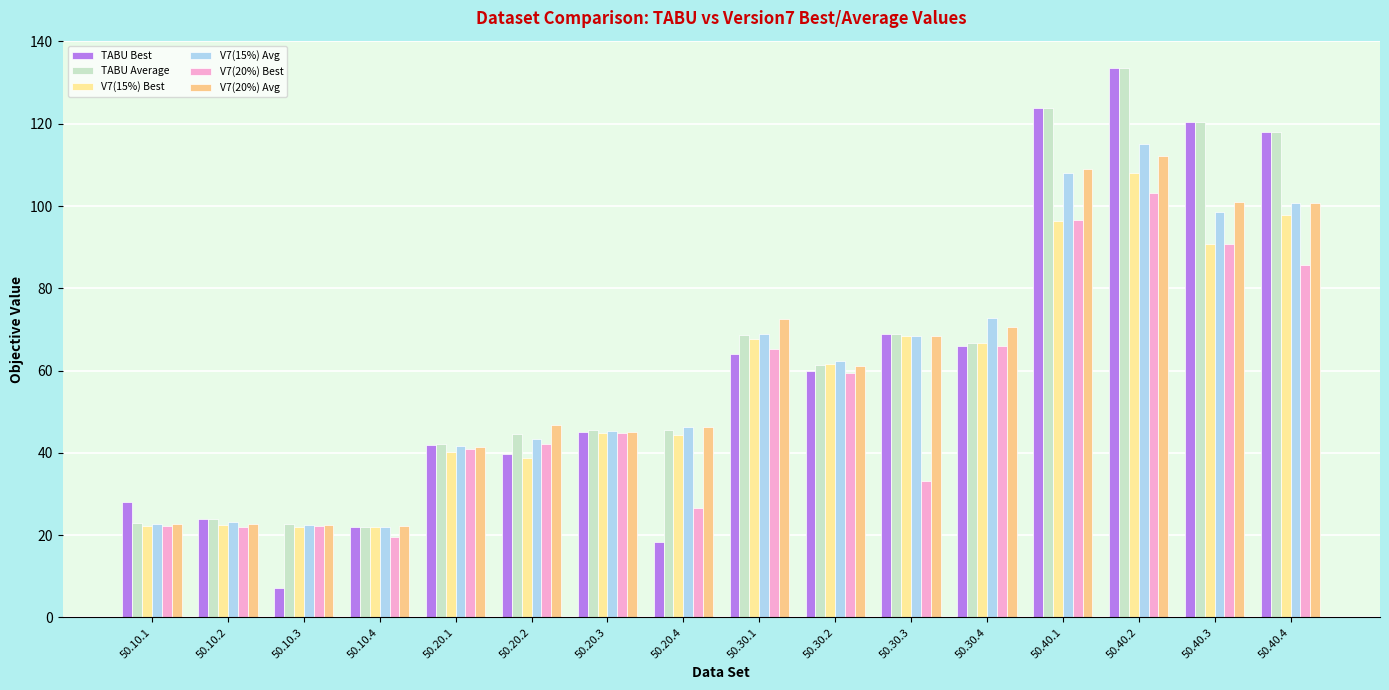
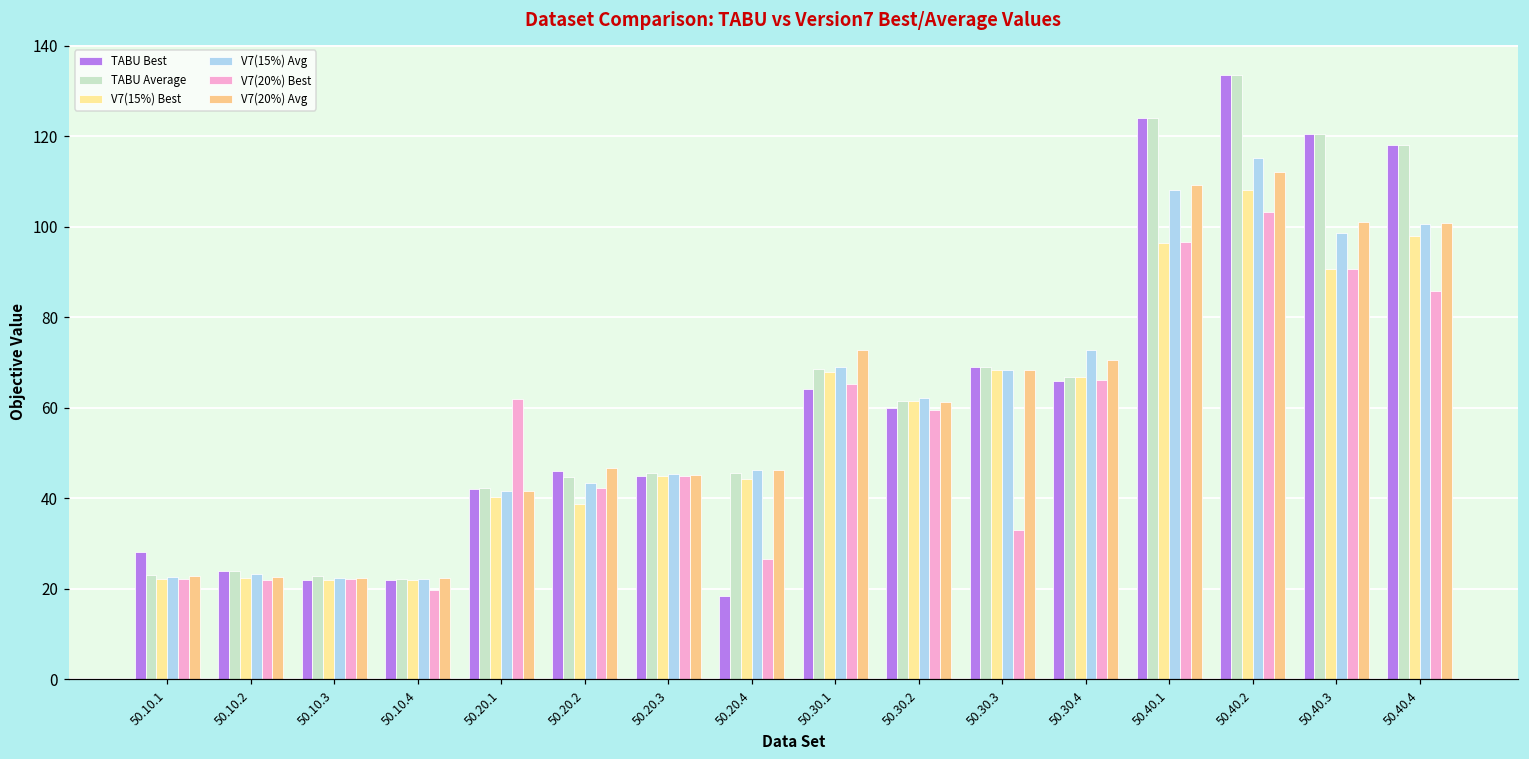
TABU Best, 50.10.3: 7 -> 22
V7(20%) Best, 50.20.1: 41 -> 62
TABU Best, 50.20.2: 40 -> 46
